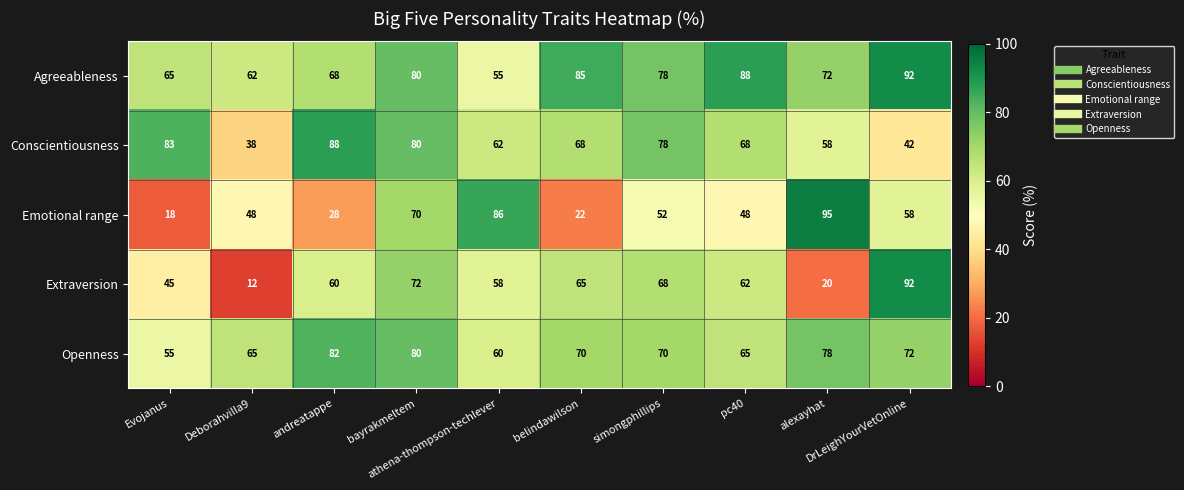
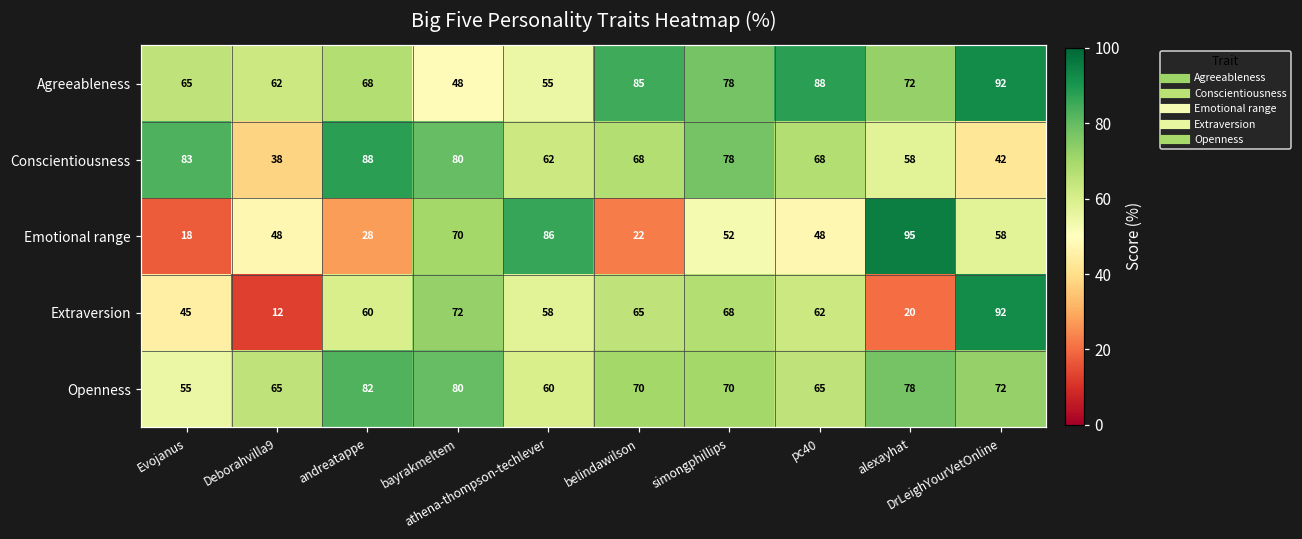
Agreeableness, bayrakmeltem: 80 -> 48
